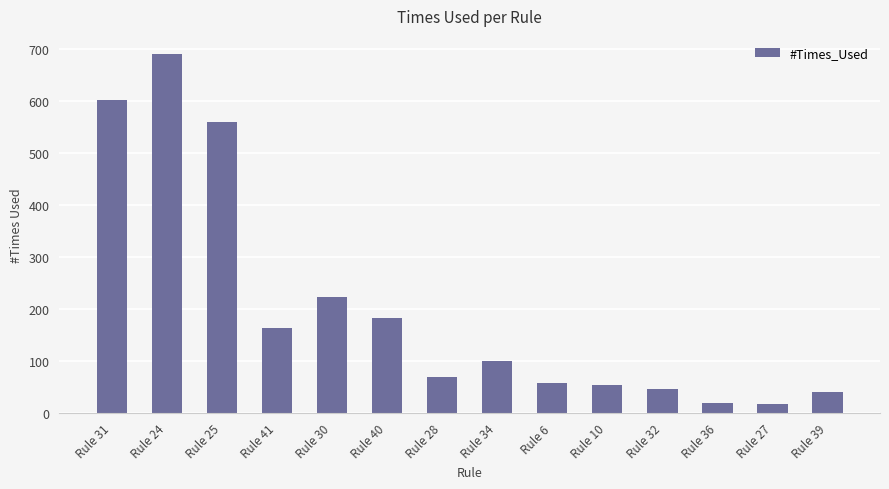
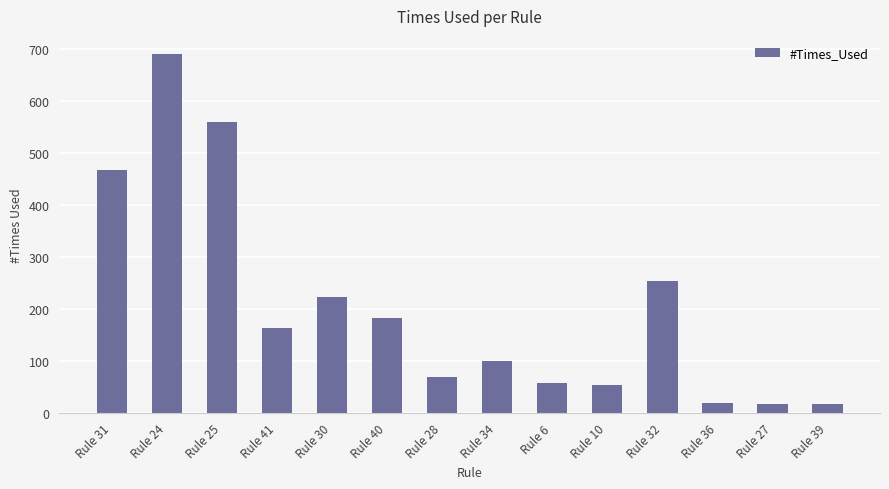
Rule 31: 600 -> 470
Rule 32: 50 -> 250
Rule 39: 40 -> 20
